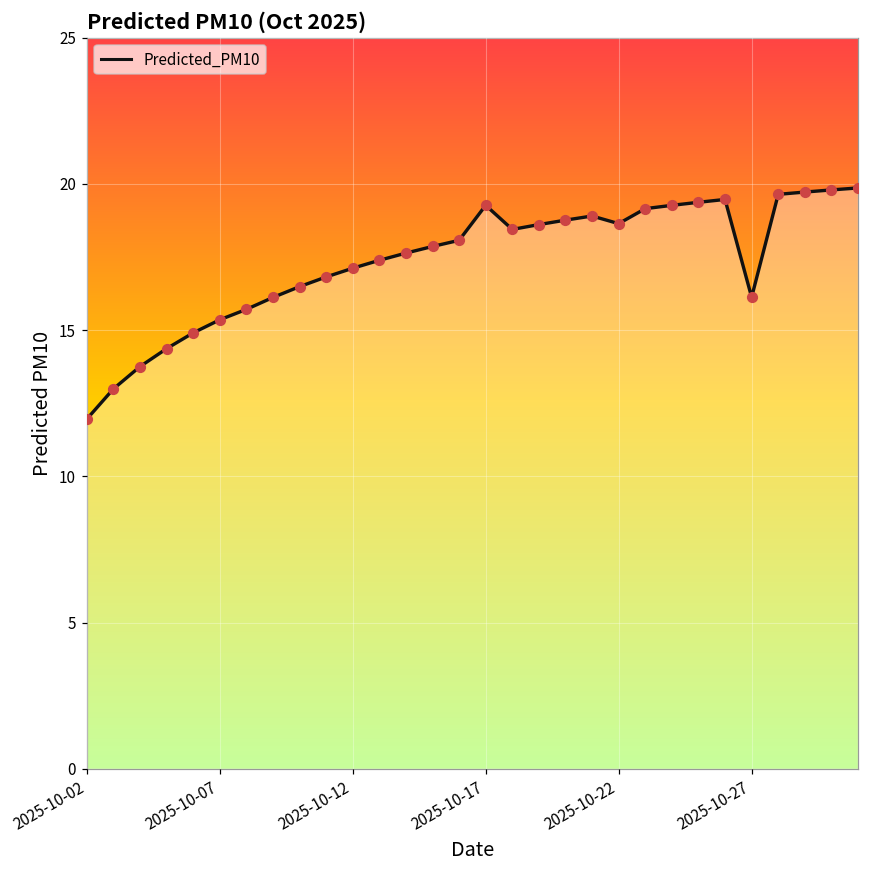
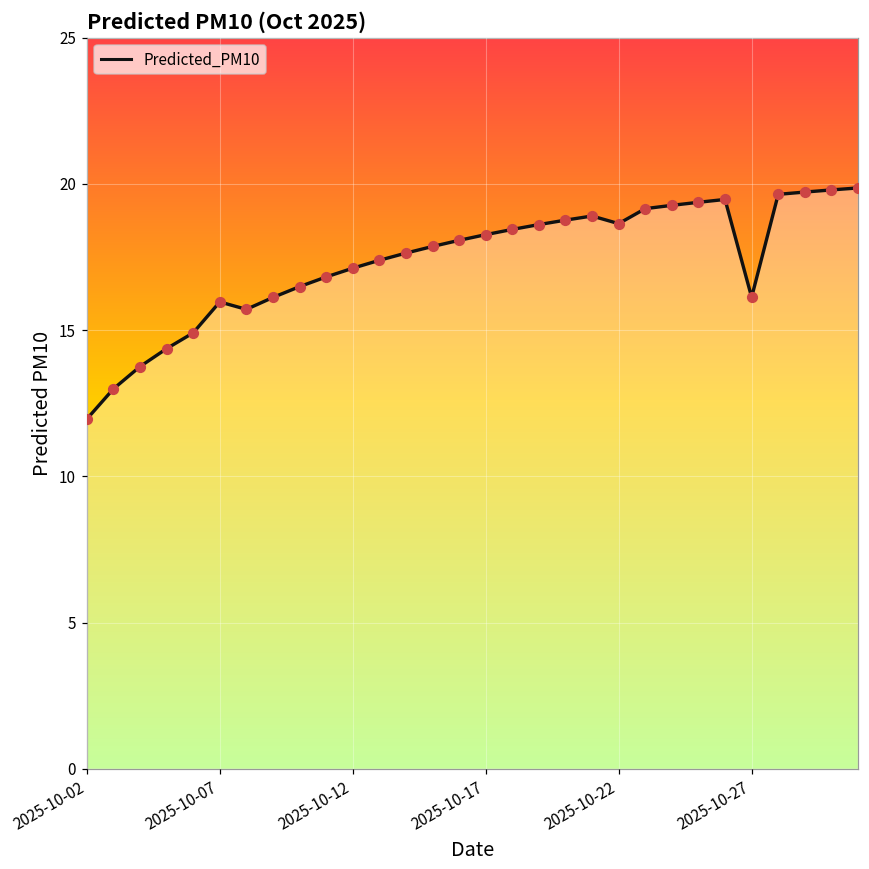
2025-10-07: 15.4 -> 16.0
2025-10-17: 19.3 -> 18.3
